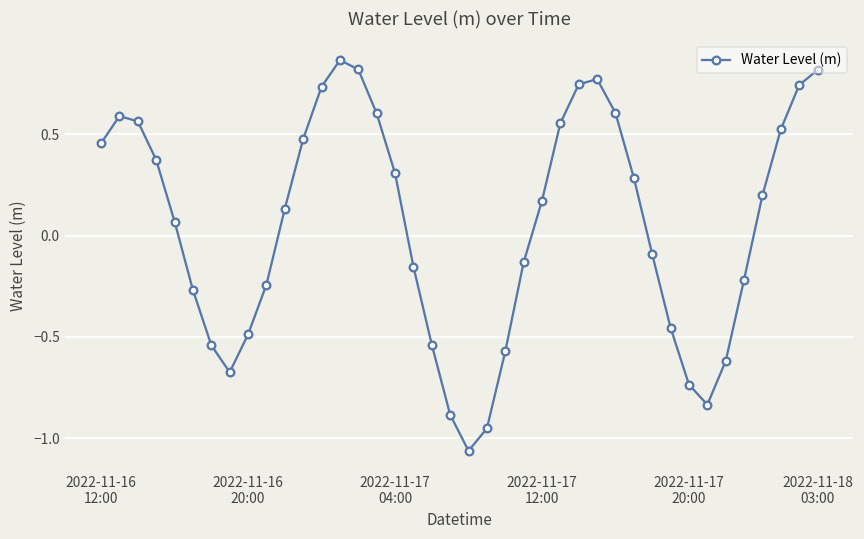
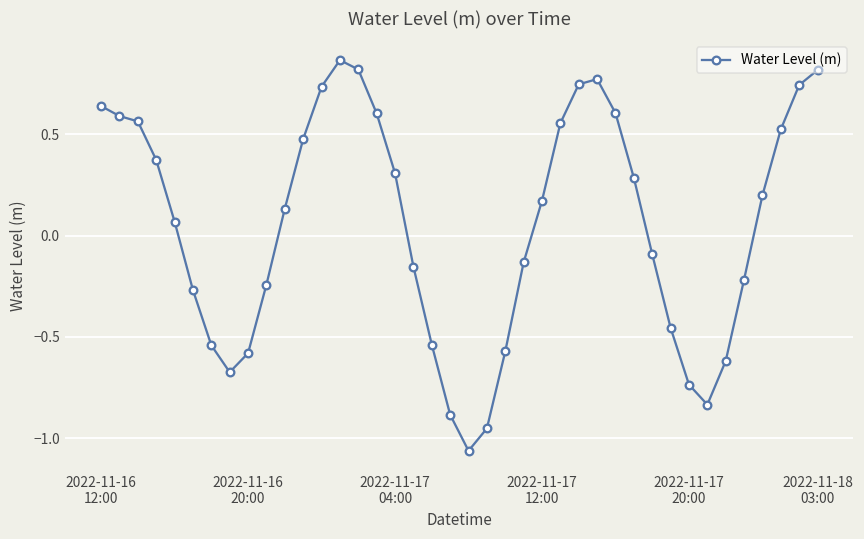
2022-11-16 12:00: 0.46 -> 0.64
2022-11-16 20:00: -0.49 -> -0.58
